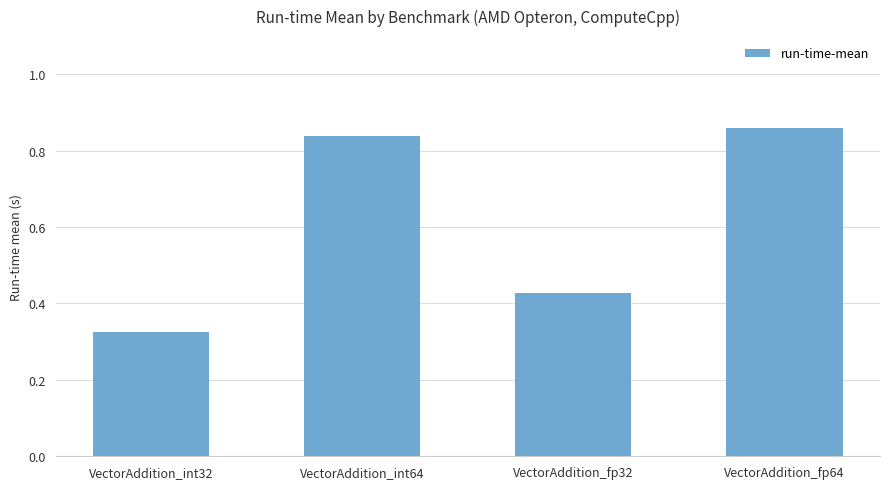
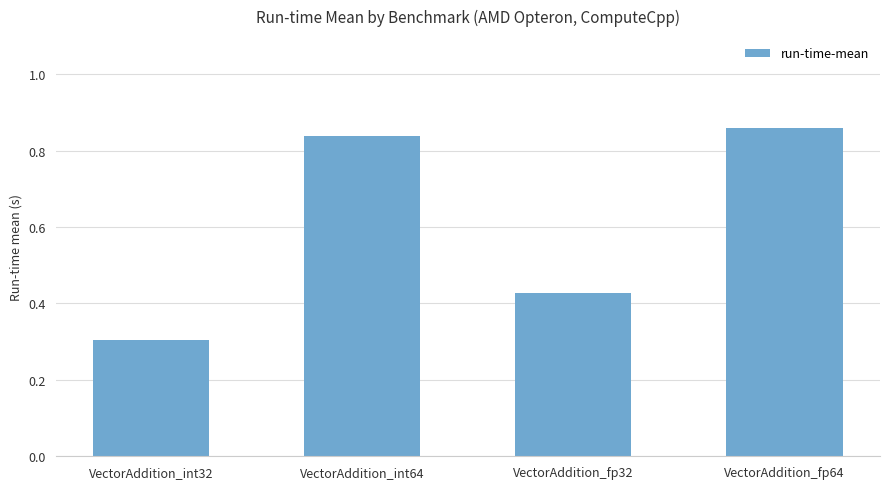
VectorAddition_int32: 0.33 -> 0.30
